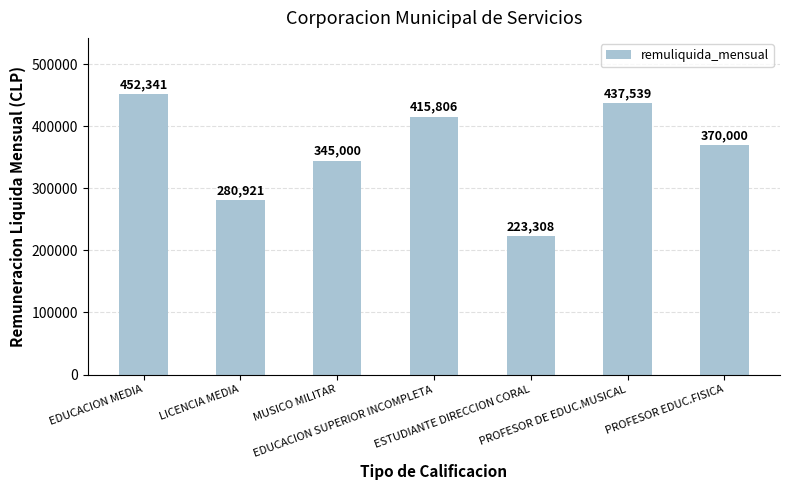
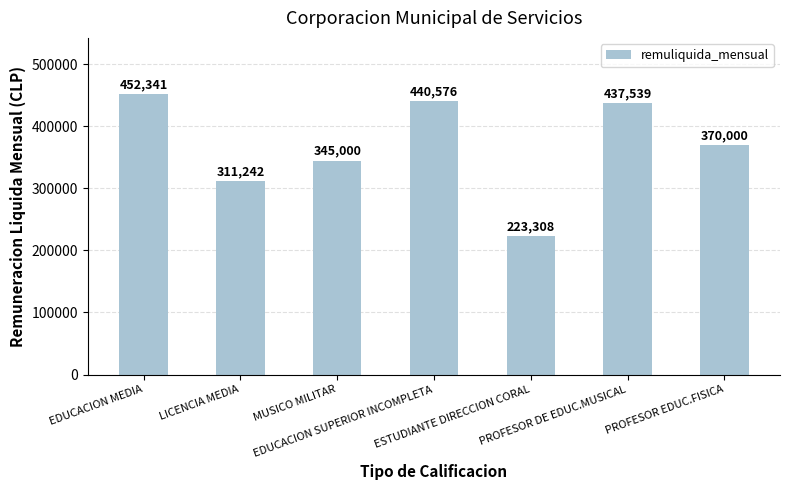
LICENCIA MEDIA: 280,921 -> 311,242
EDUCACION SUPERIOR INCOMPLETA: 415,806 -> 440,576
